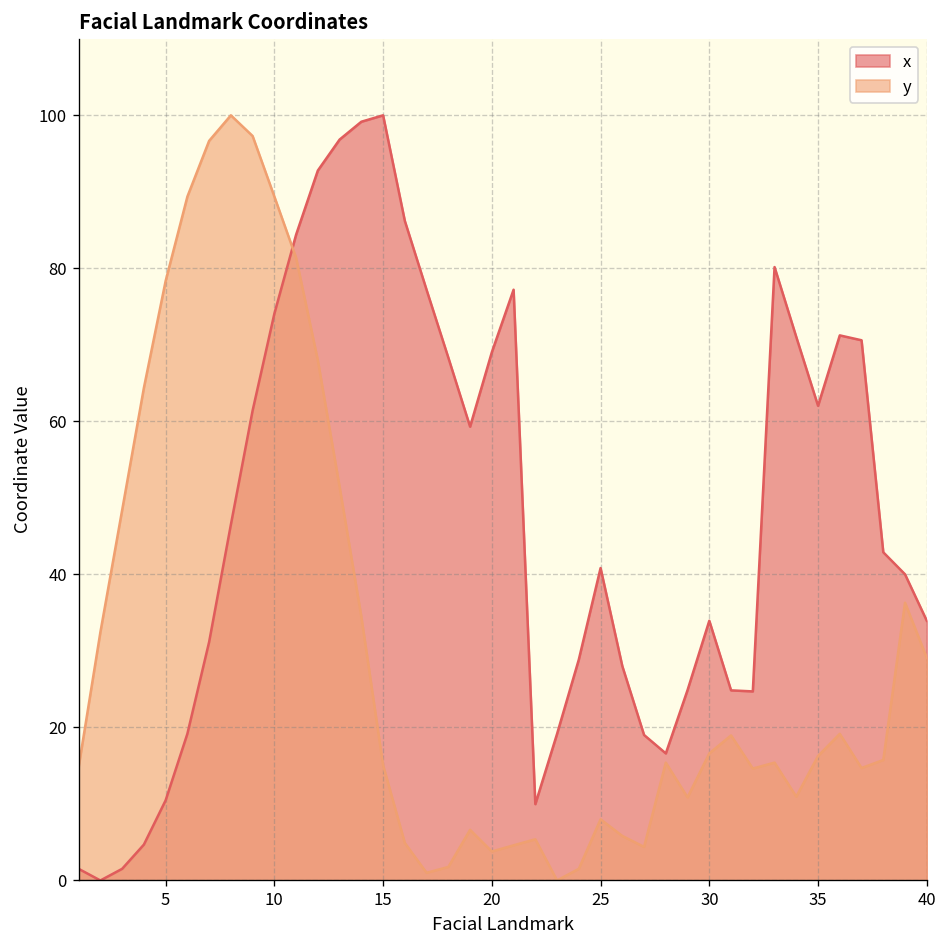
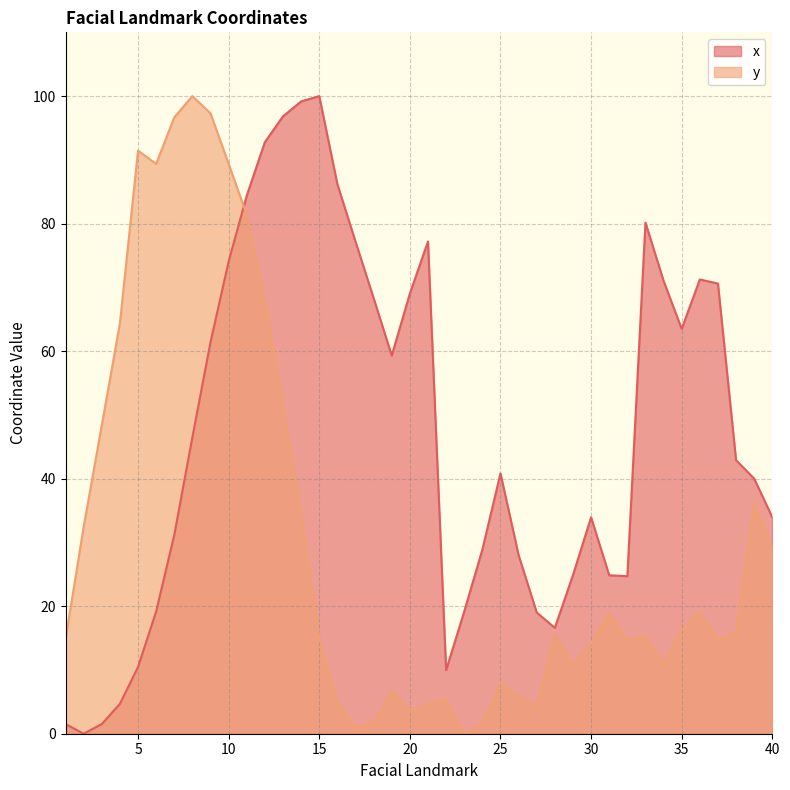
y, 5: 78 -> 91
y, 30: 17 -> 14
x, 35: 62 -> 63
